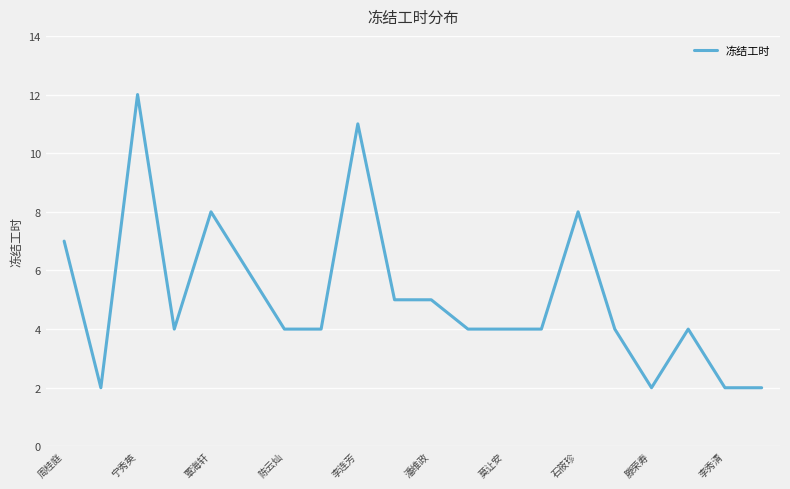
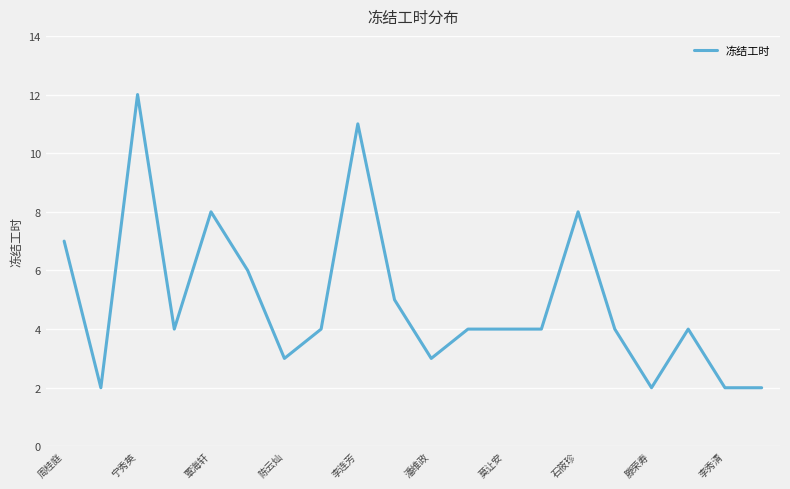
陈云灿: 4 -> 3
潘维政: 5 -> 3
